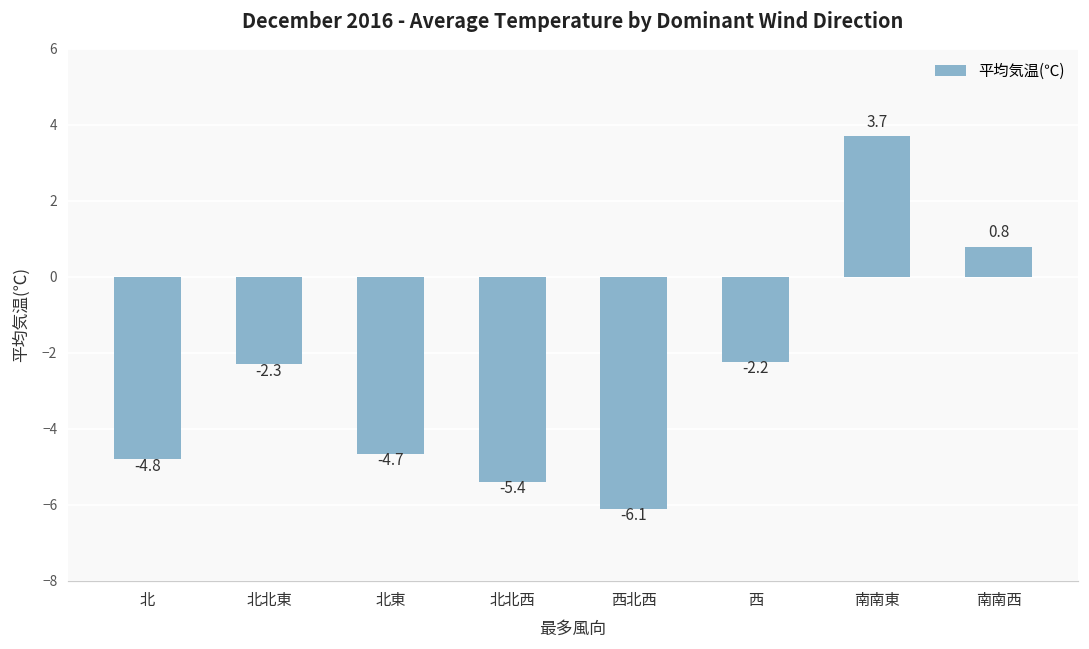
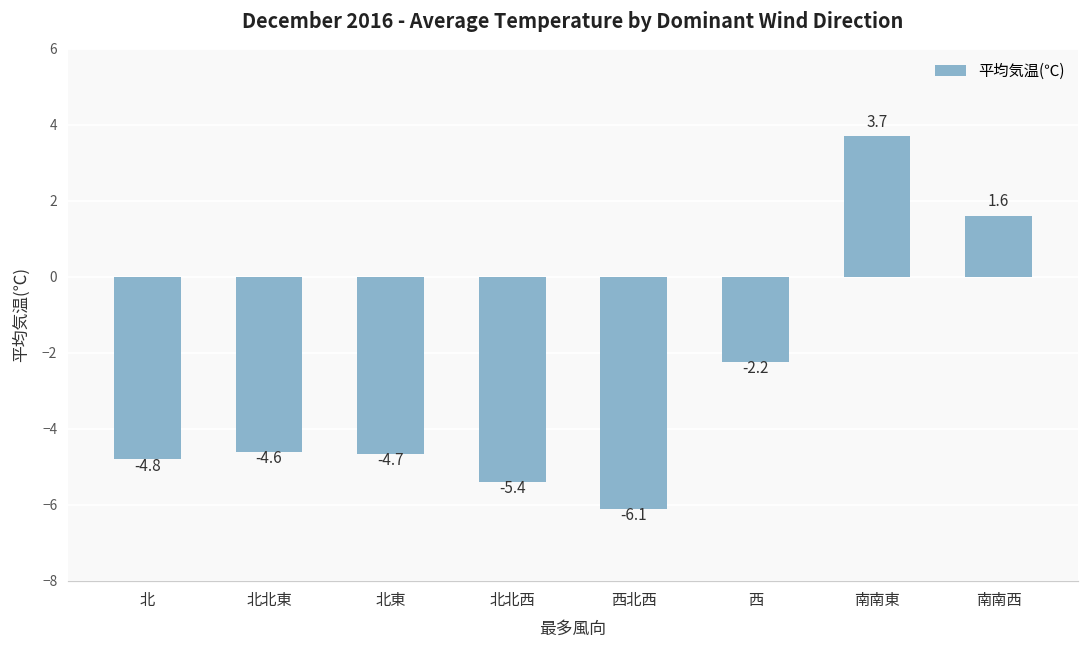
北北東: -2.3 -> -4.6
南南西: 0.8 -> 1.6
